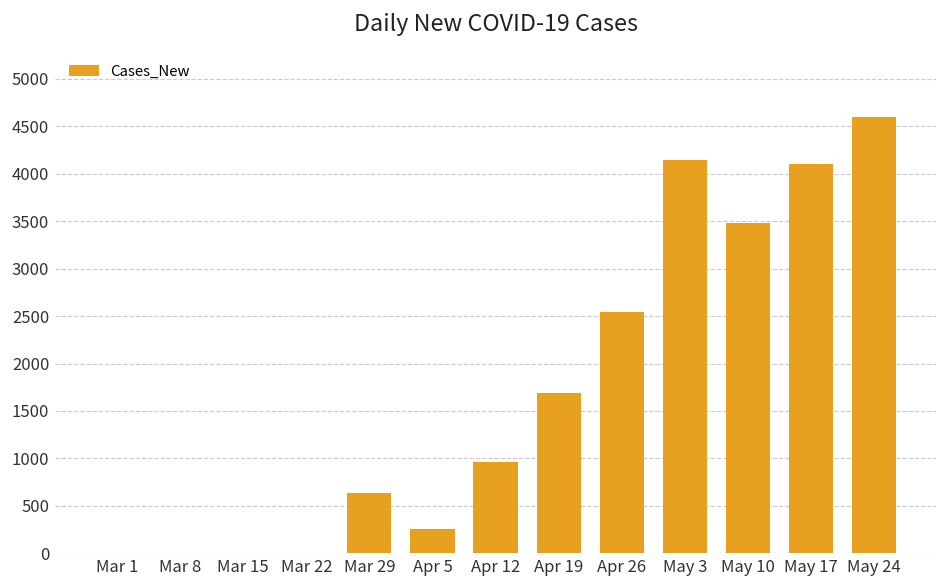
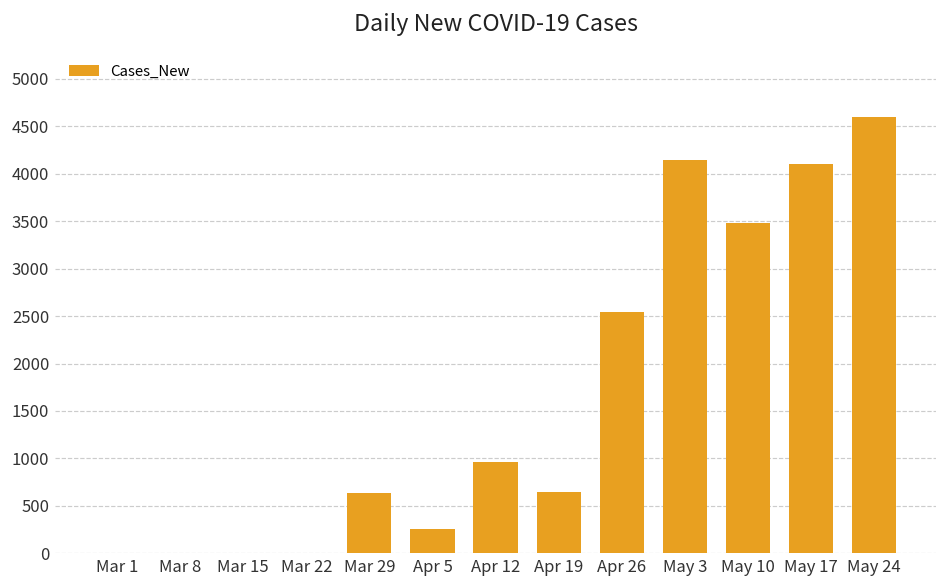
Apr 19: 1700 -> 600
